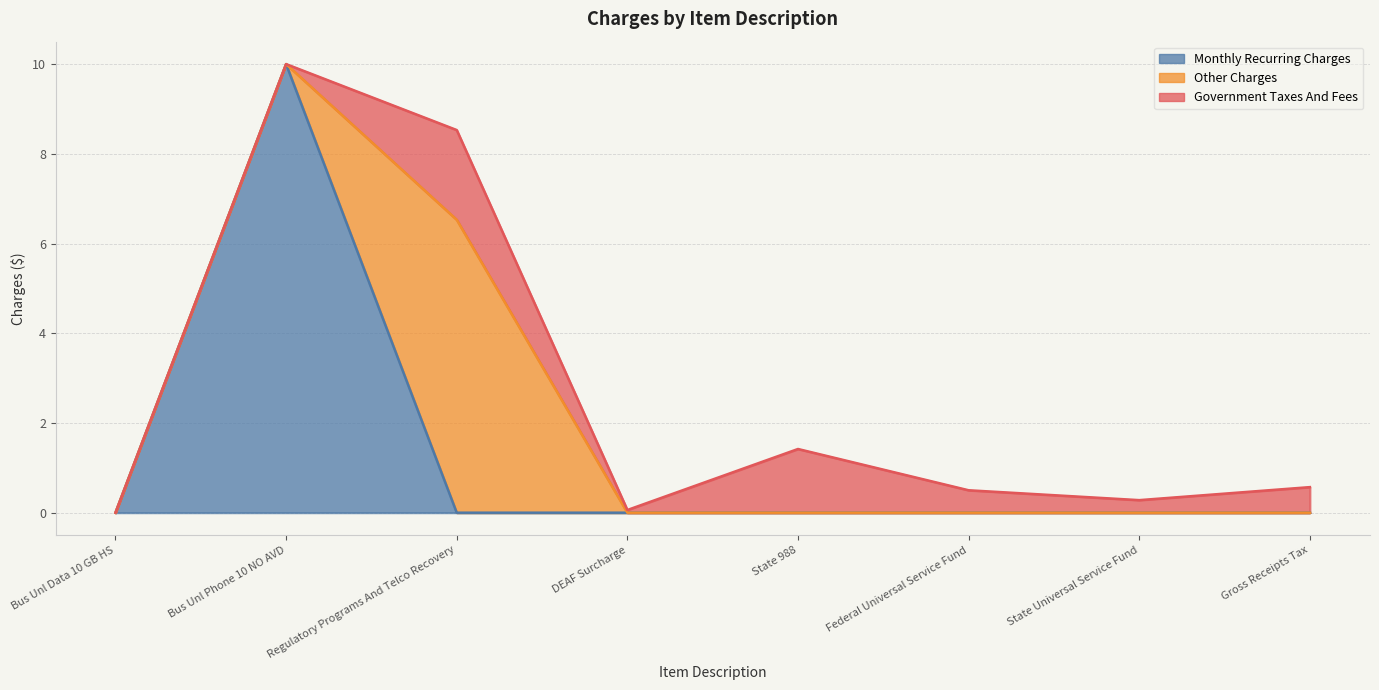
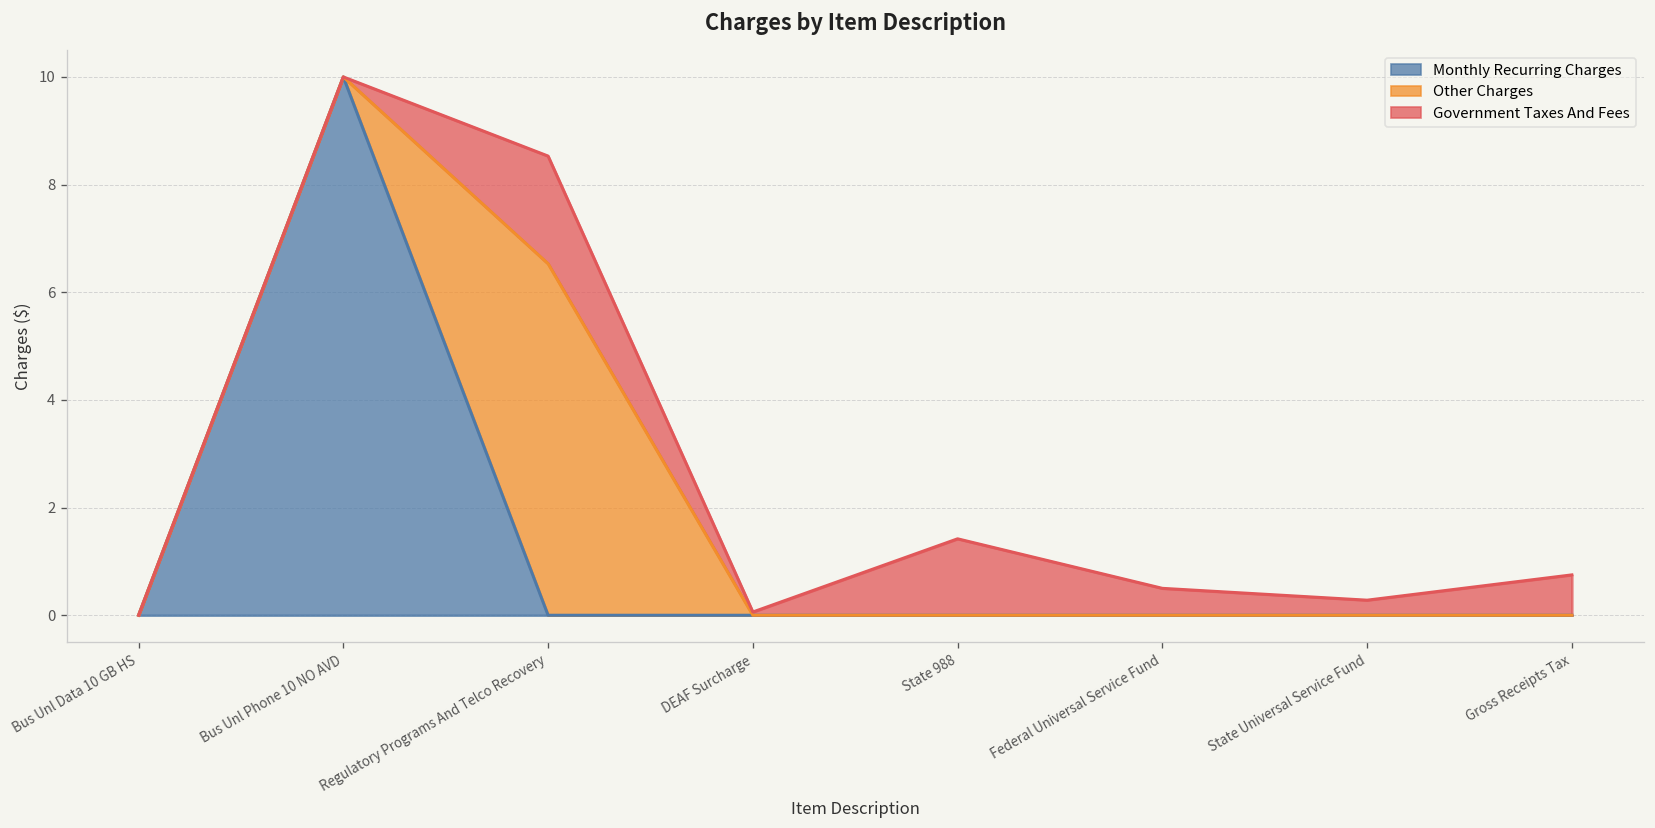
Government Taxes And Fees, Gross Receipts Tax: 0.6 -> 0.8
